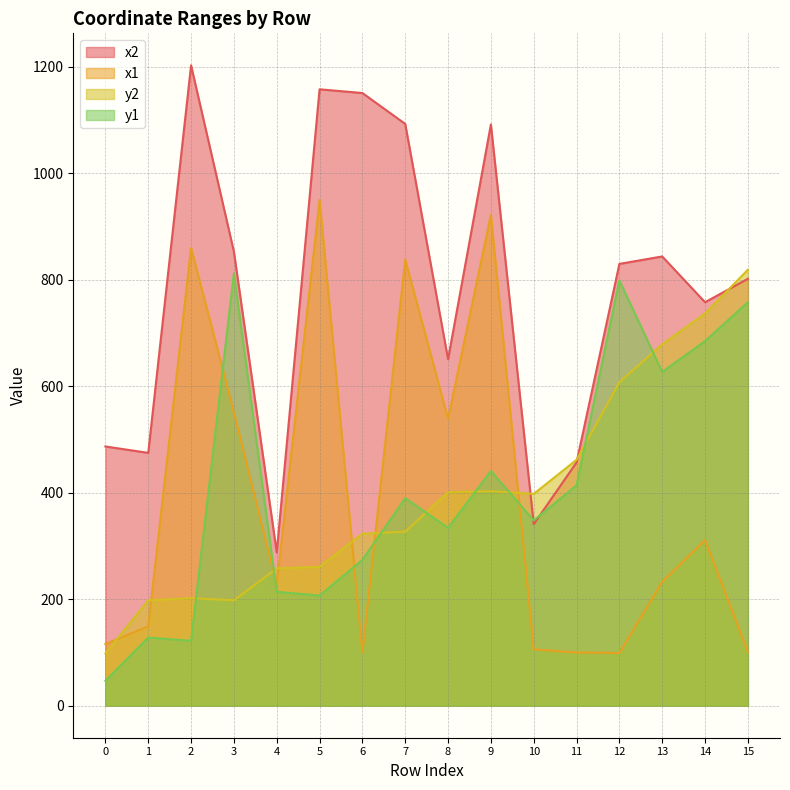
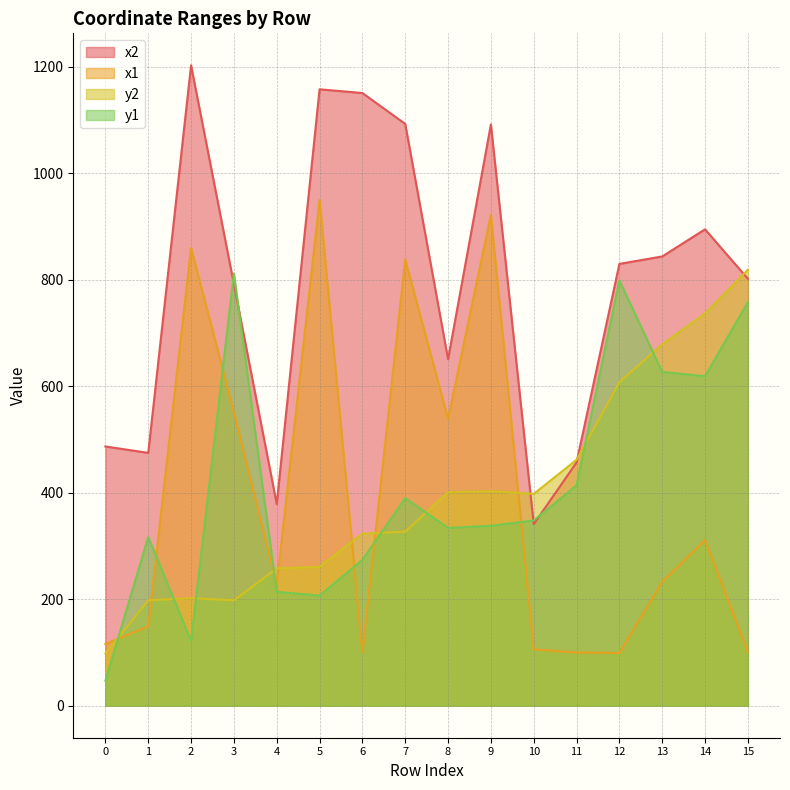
y1, 1: 130 -> 320
x2, 3: 850 -> 790
x2, 4: 290 -> 380
y1, 9: 440 -> 340
x2, 14: 760 -> 900
y1, 14: 690 -> 620
